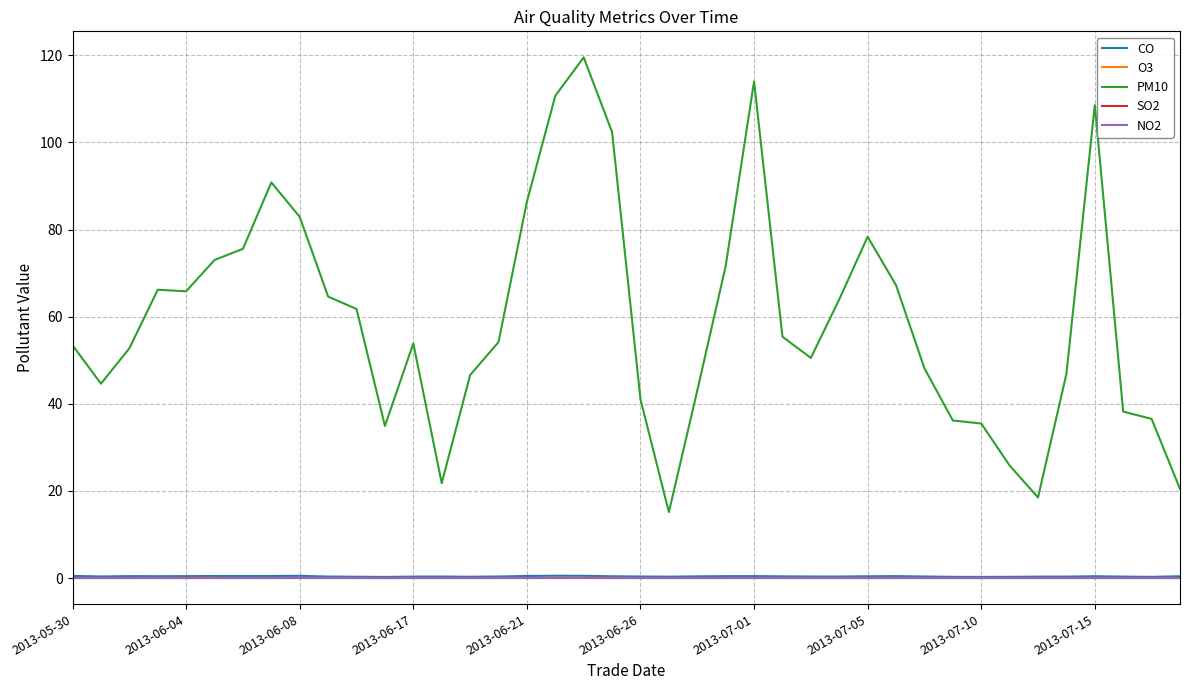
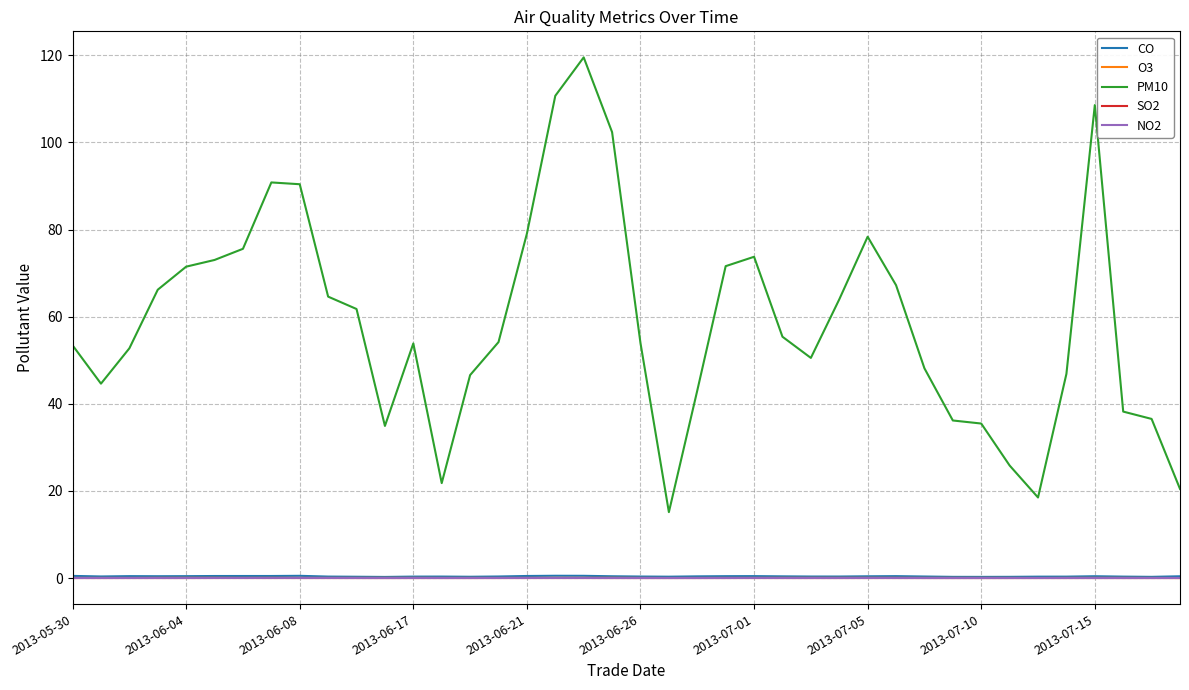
PM10, 2013-06-04: 66 -> 71
PM10, 2013-06-08: 83 -> 90
PM10, 2013-06-21: 86 -> 79
PM10, 2013-06-26: 41 -> 54
PM10, 2013-07-01: 114 -> 74
